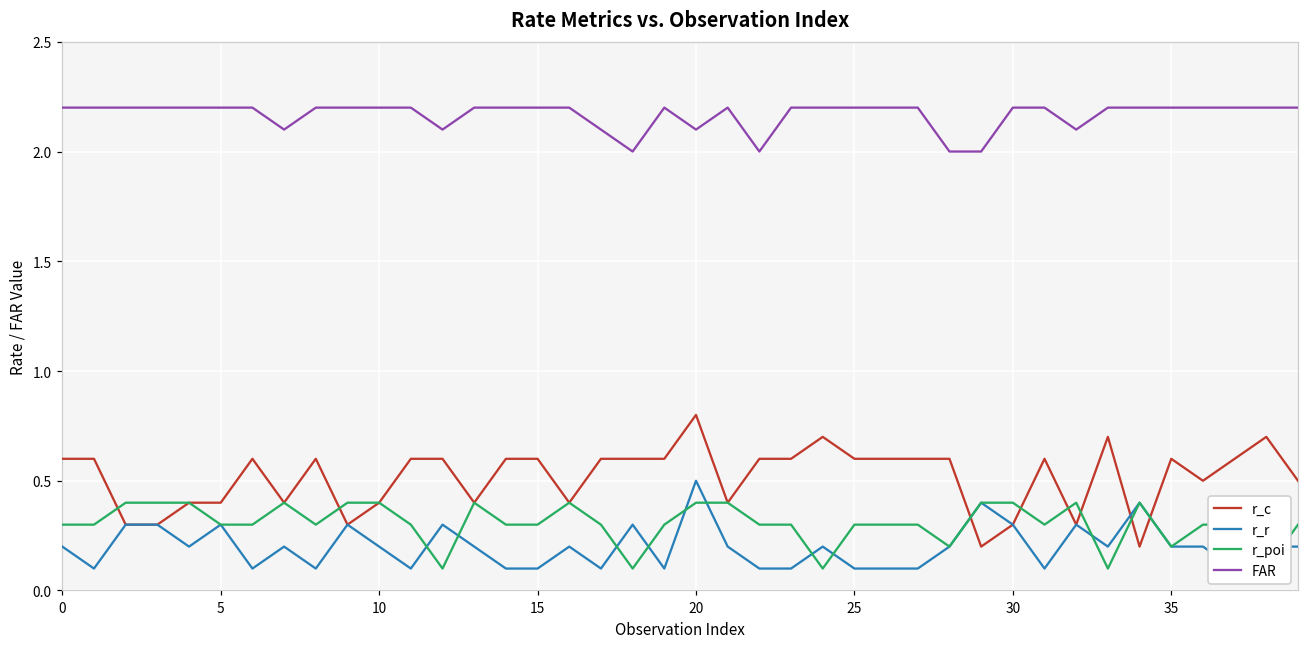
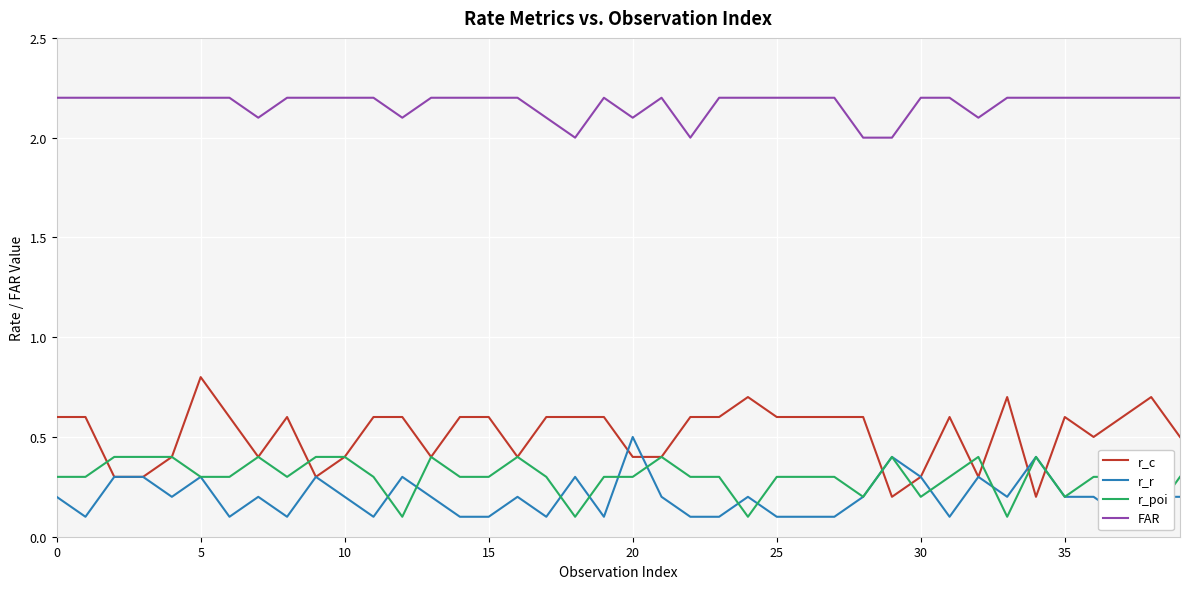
r_c, 5: 0.4 -> 0.8
r_c, 20: 0.8 -> 0.4
r_poi, 20: 0.4 -> 0.3
r_poi, 30: 0.4 -> 0.2
